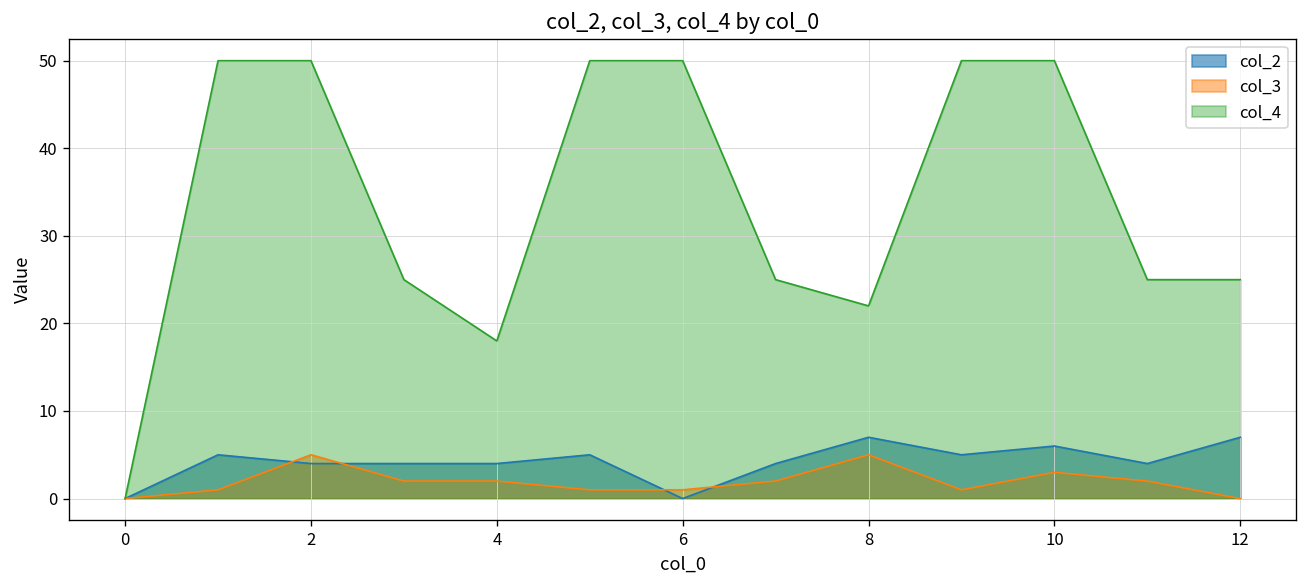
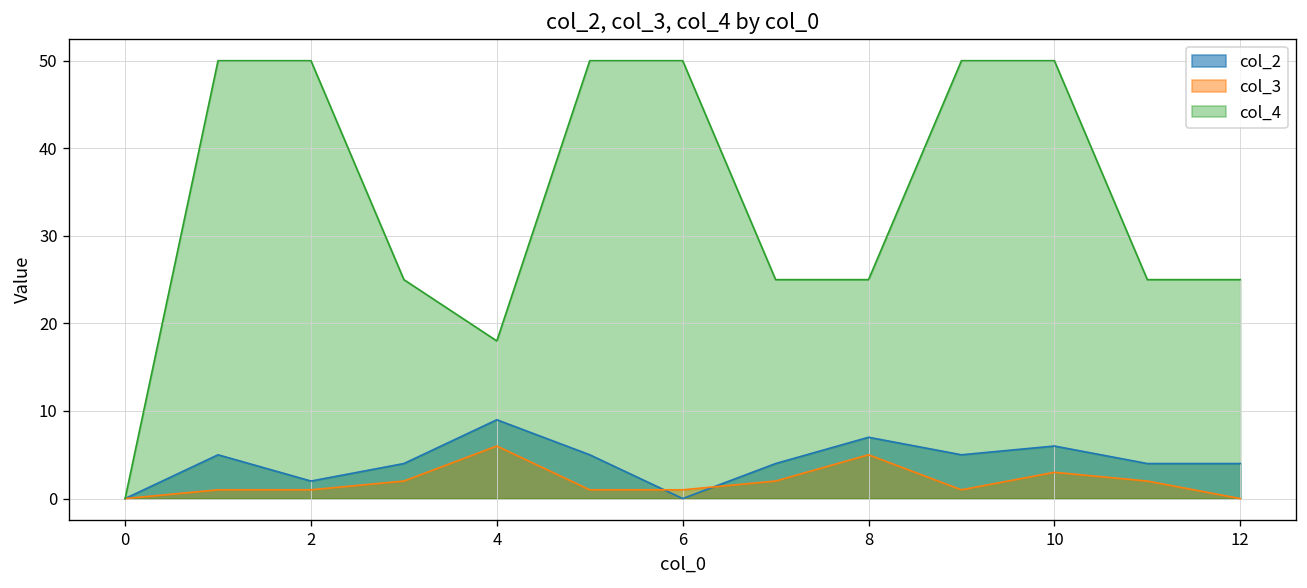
col_2, 2: 4 -> 2
col_3, 2: 5 -> 1
col_2, 4: 4 -> 9
col_3, 4: 2 -> 6
col_4, 8: 22 -> 25
col_2, 12: 7 -> 4
